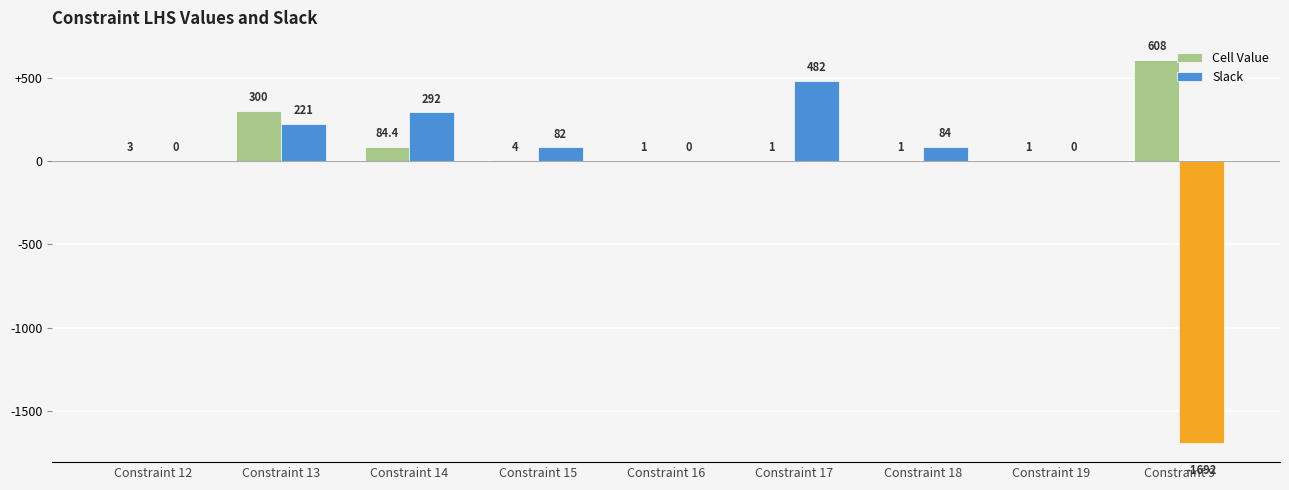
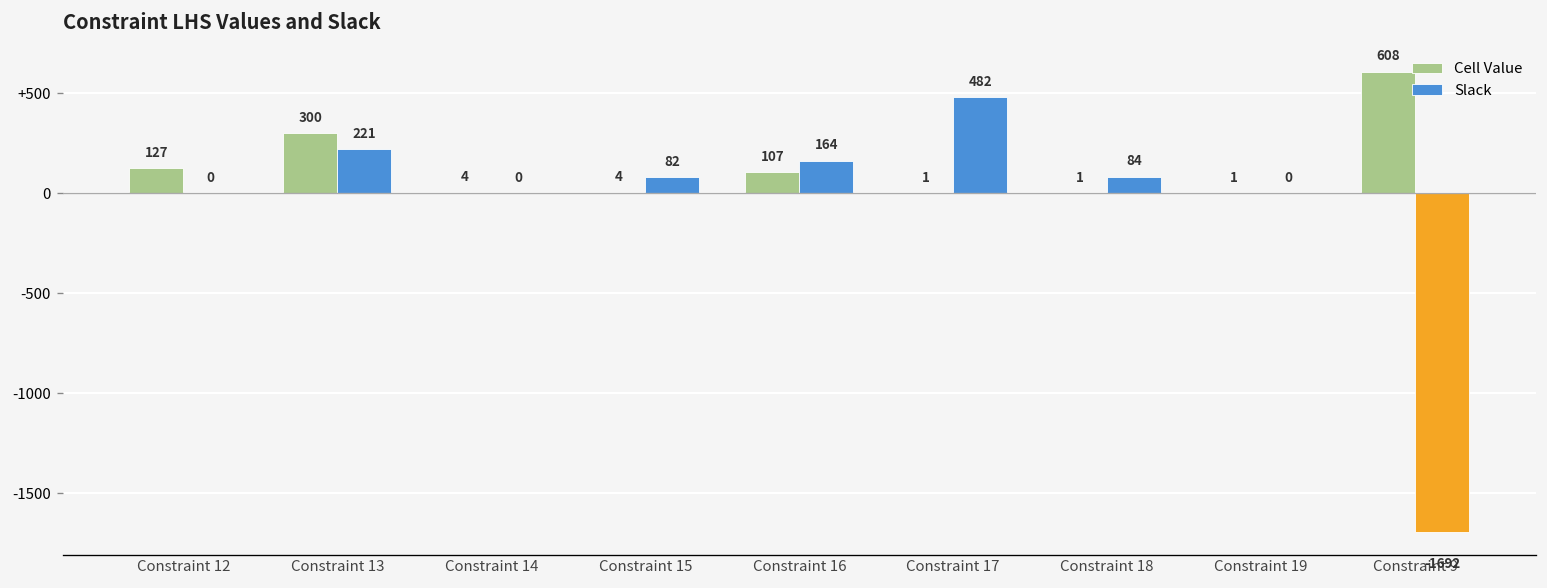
Cell Value, Constraint 12: 3 -> 127
Cell Value, Constraint 14: 84.4 -> 4
Slack, Constraint 14: 292 -> 0
Cell Value, Constraint 16: 1 -> 107
Slack, Constraint 16: 0 -> 164
